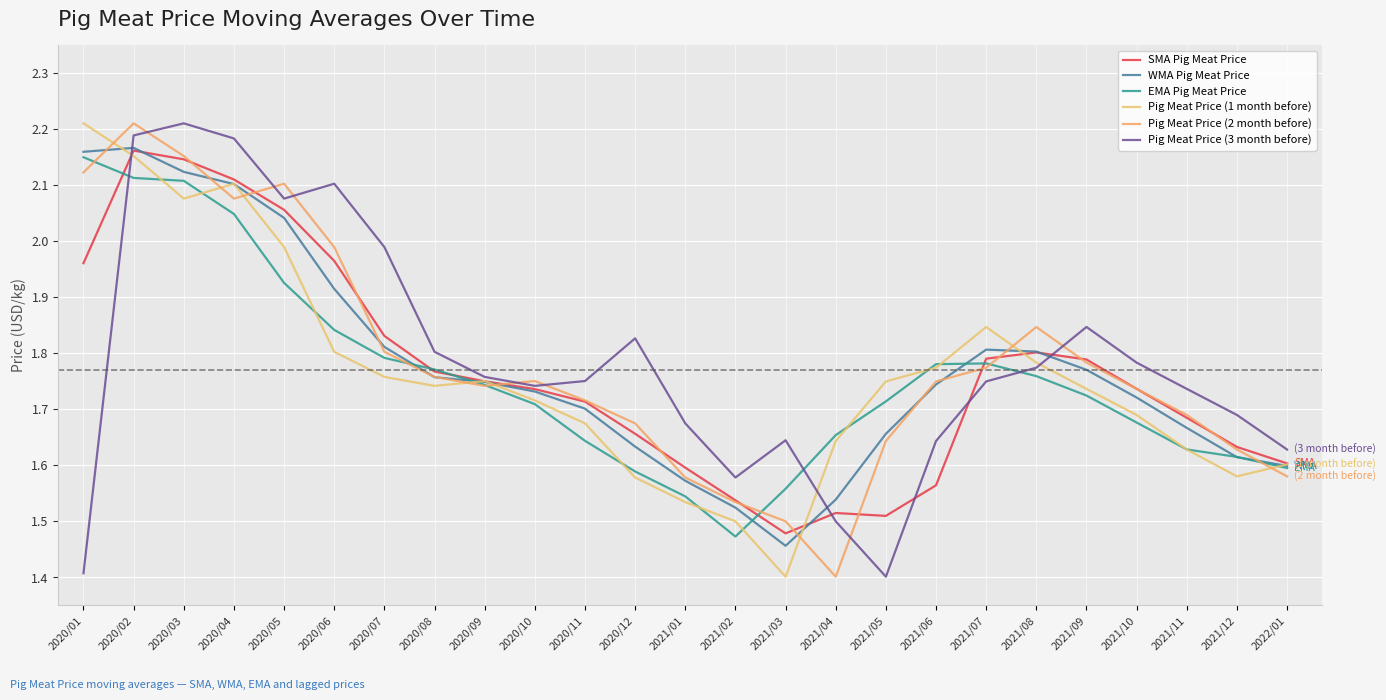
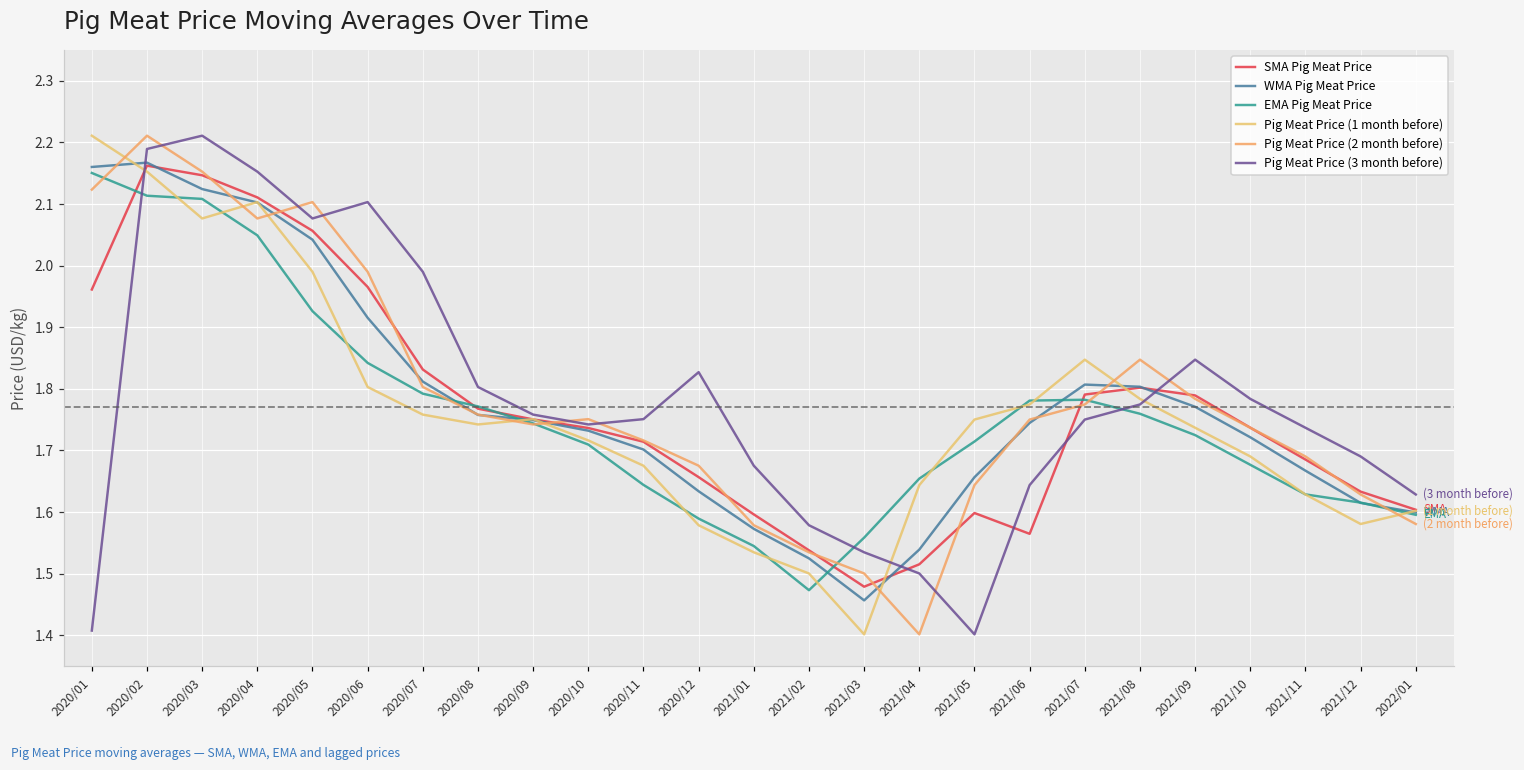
Pig Meat Price (3 month before), 2020/04: 2.18 -> 2.15
Pig Meat Price (3 month before), 2021/03: 1.65 -> 1.53
SMA Pig Meat Price, 2021/05: 1.51 -> 1.60
